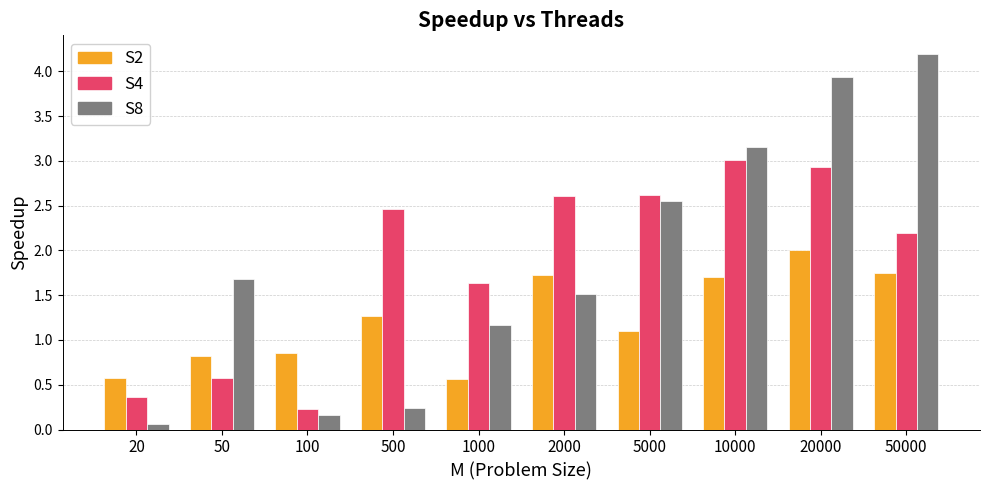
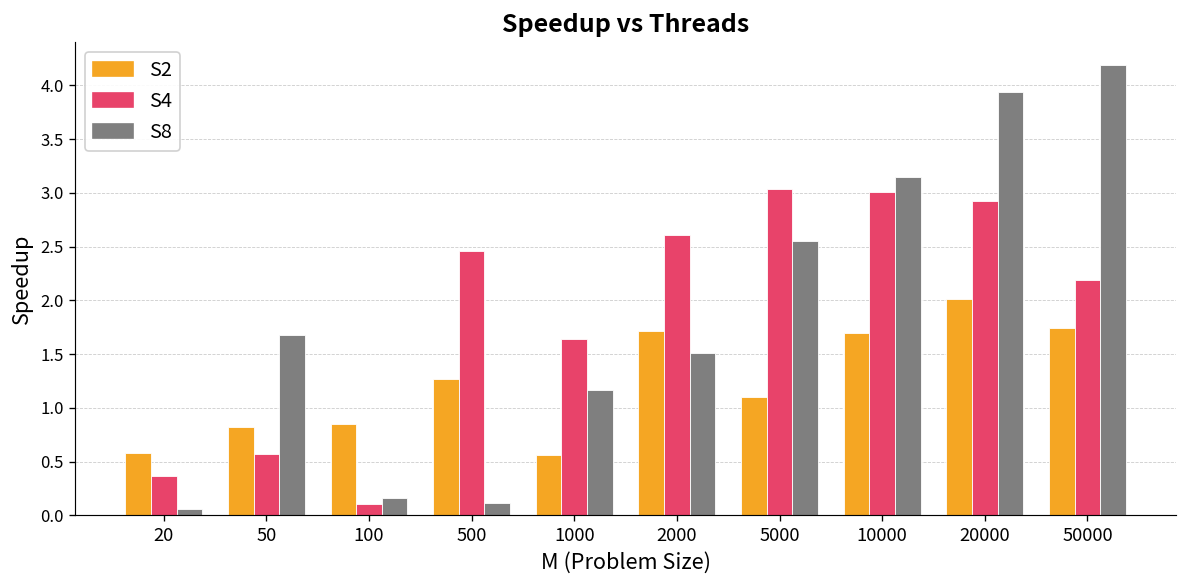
S4, 100: 0.2 -> 0.1
S8, 500: 0.2 -> 0.1
S4, 5000: 2.6 -> 3.0
